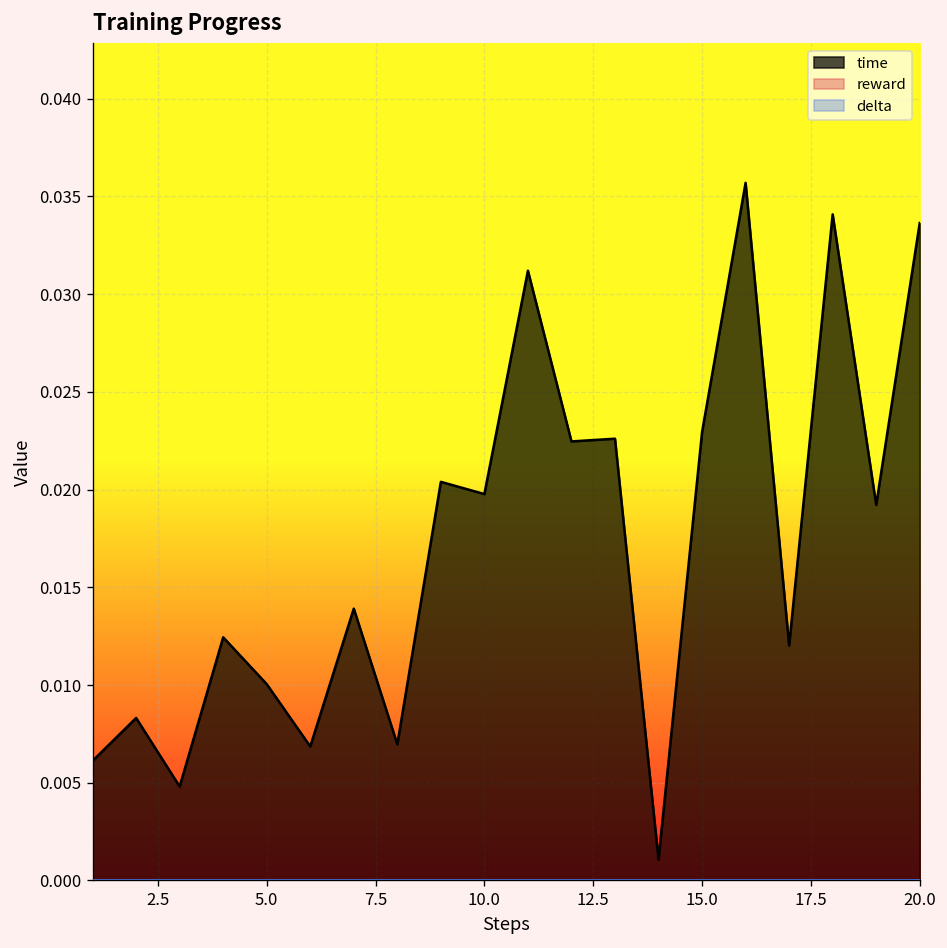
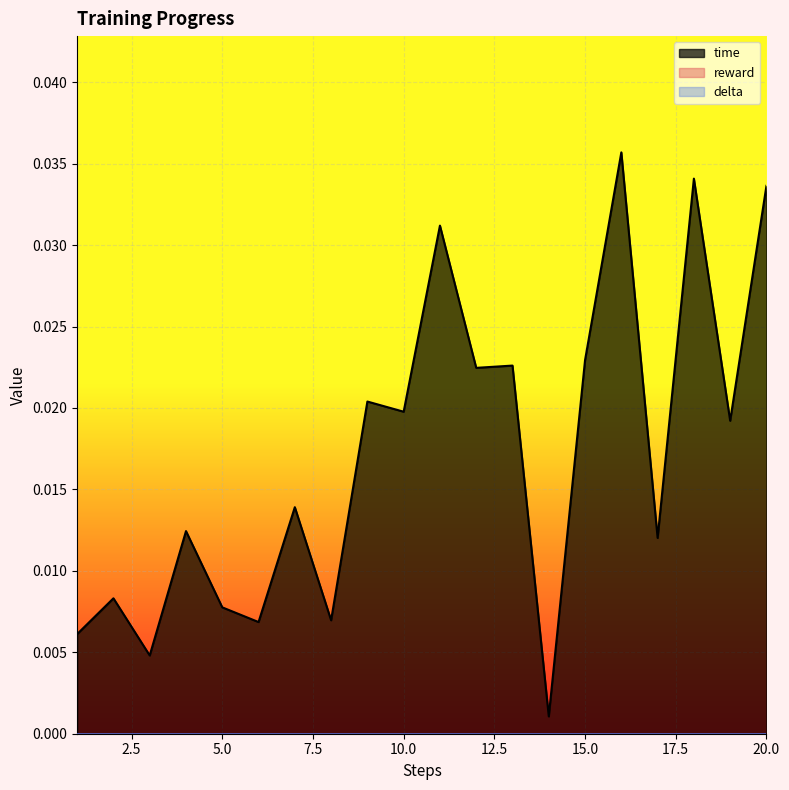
time, 5.0: 0.0100 -> 0.0078
